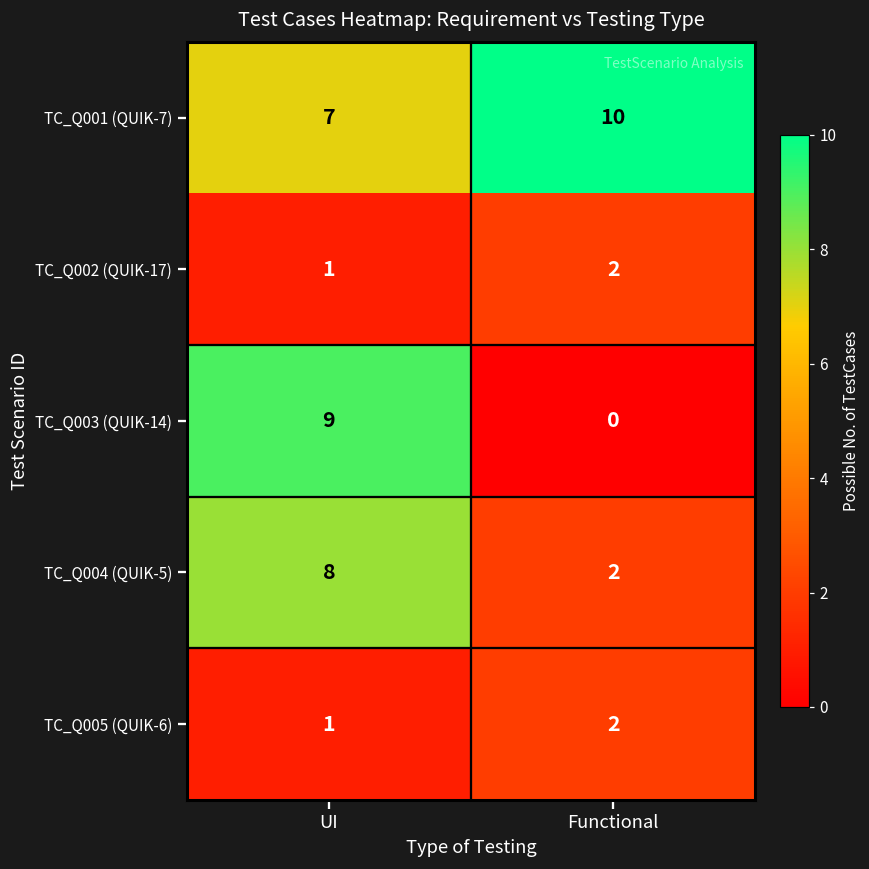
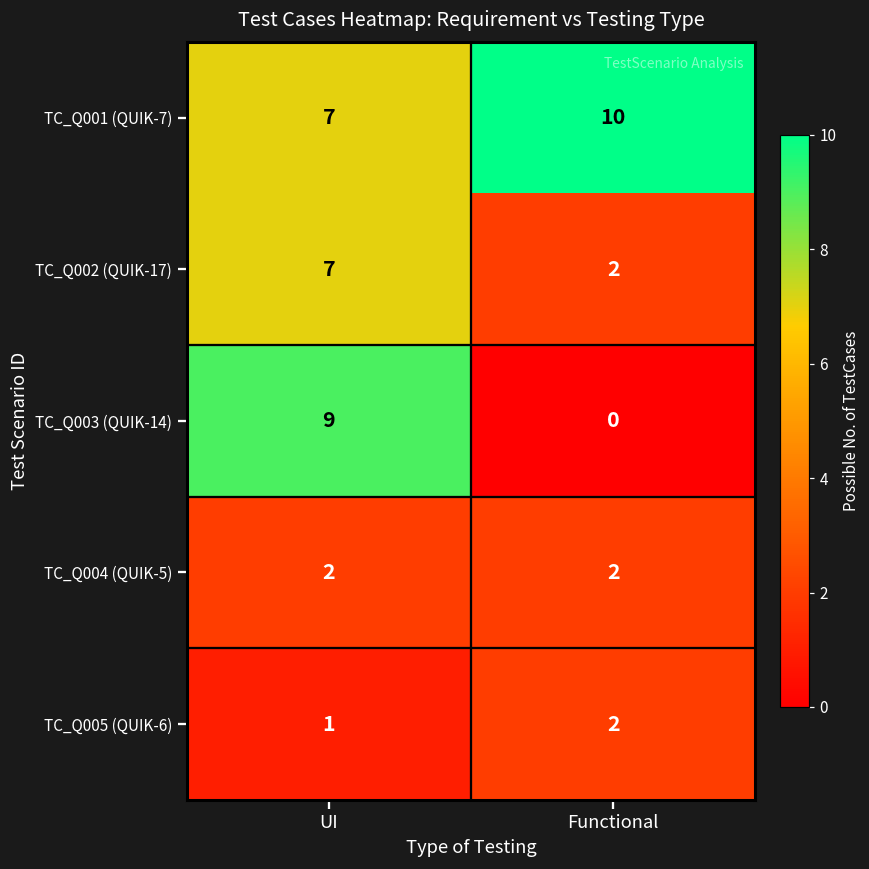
TC_Q002 (QUIK-17), UI: 1 -> 7
TC_Q004 (QUIK-5), UI: 8 -> 2
